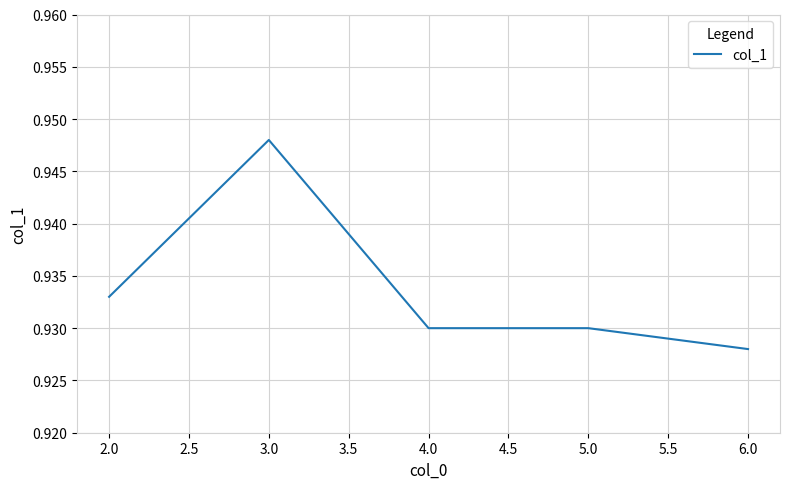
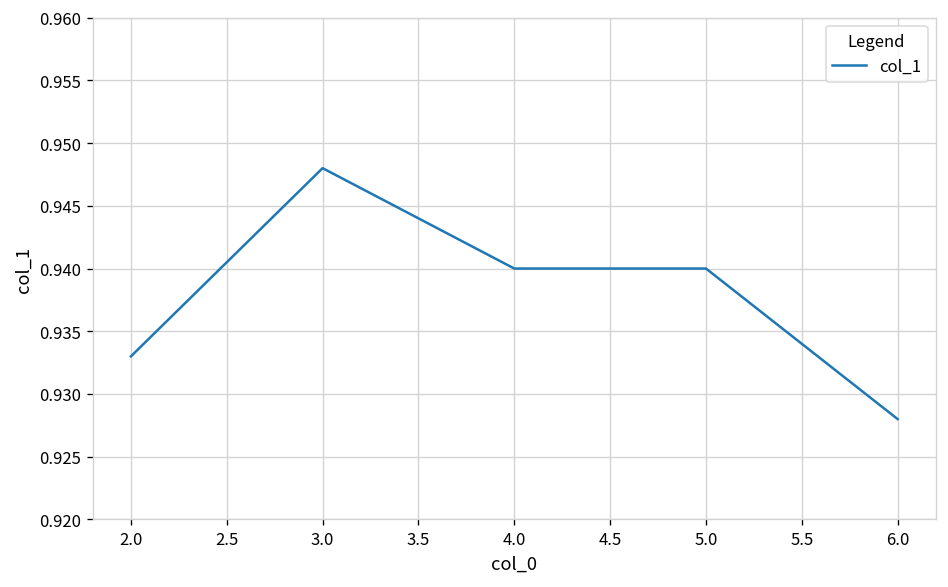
4.0: 0.93 -> 0.94
5.0: 0.93 -> 0.94
